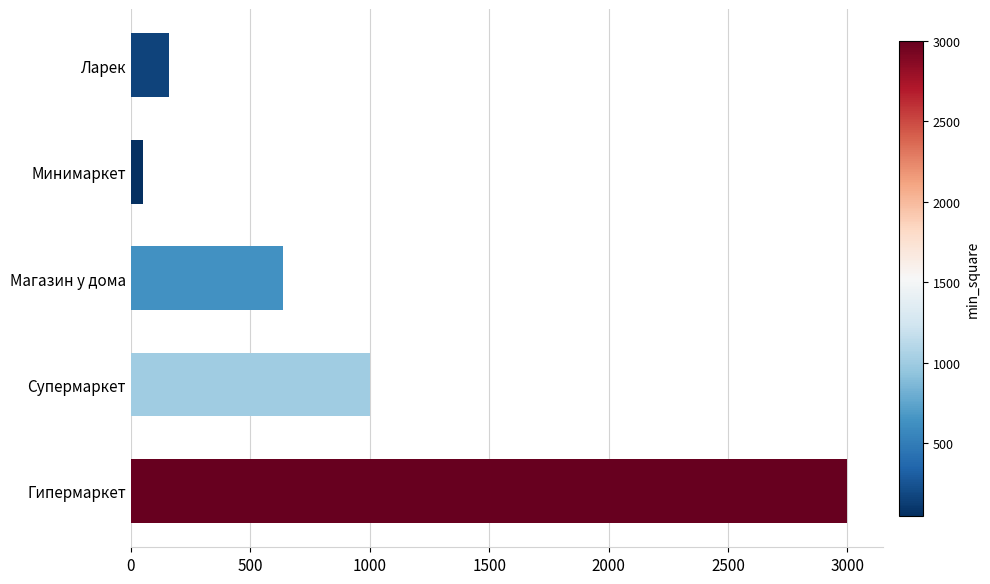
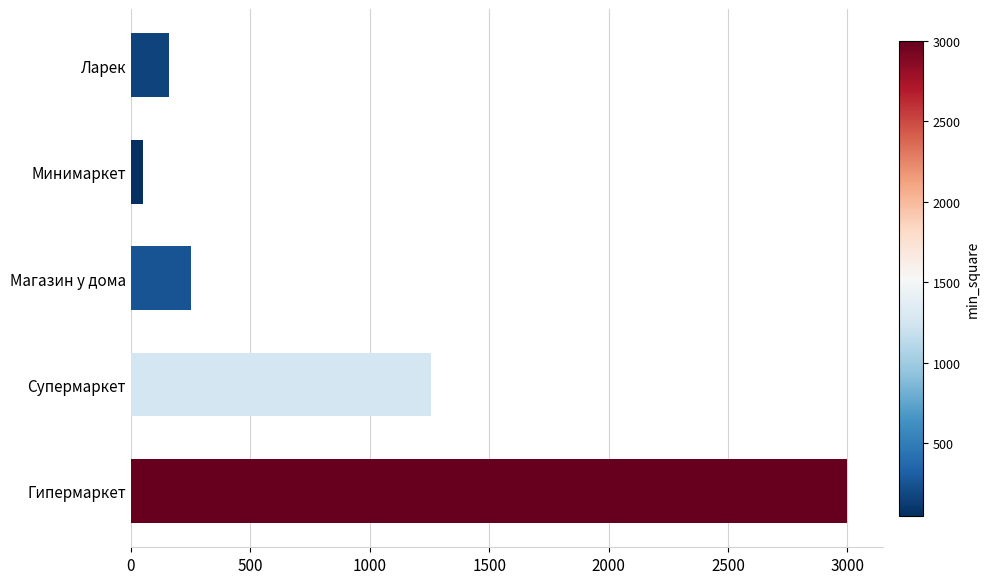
Магазин у дома: 640 -> 250
Супермаркет: 1000 -> 1260
